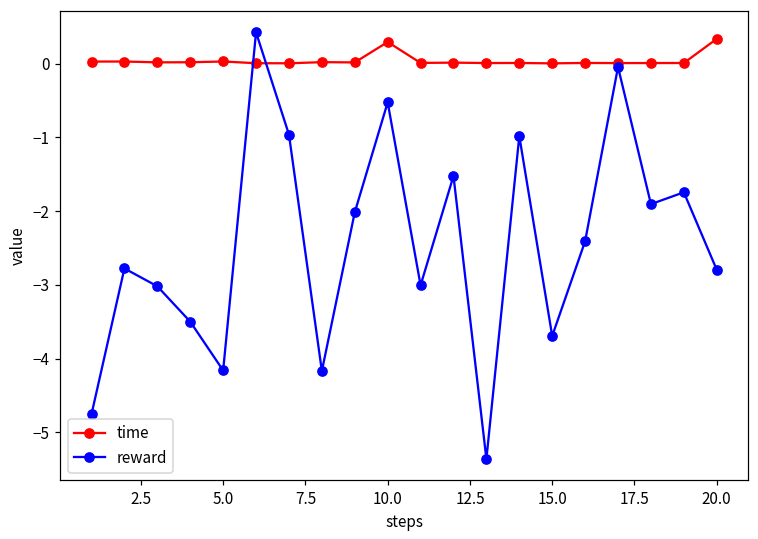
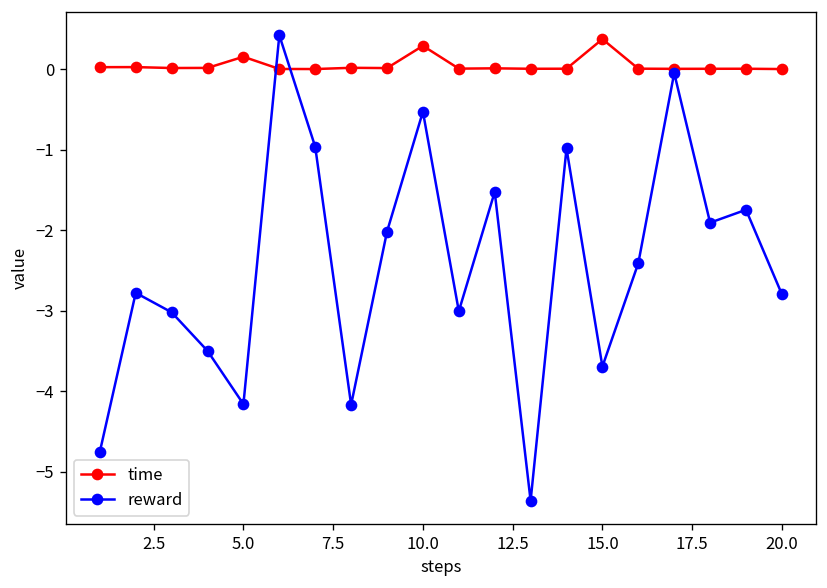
time, 5.0: 0.0 -> 0.2
time, 15.0: 0.0 -> 0.4
time, 20.0: 0.3 -> 0.0
